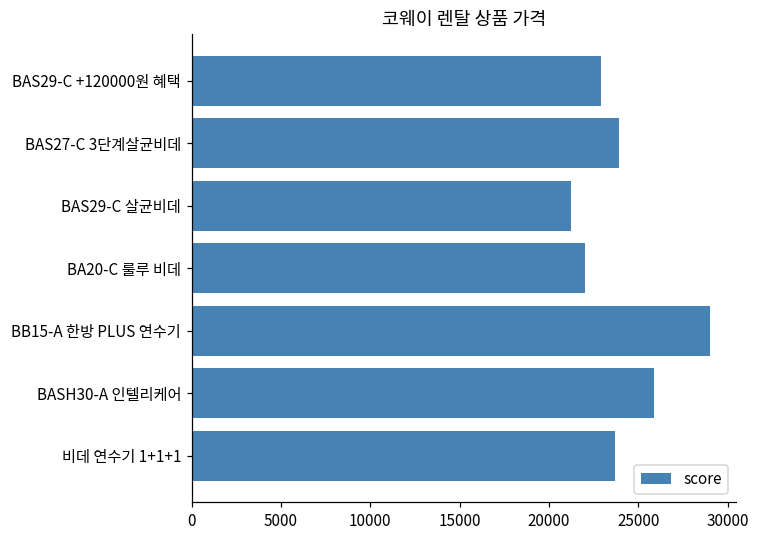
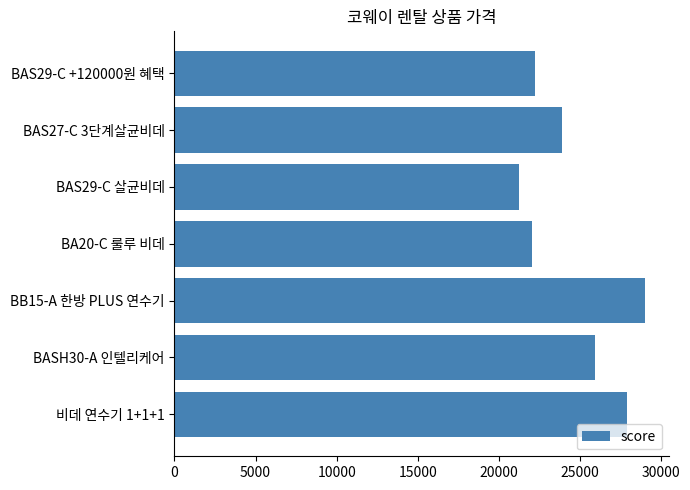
BAS29-C +120000원 혜택: 22900 -> 22200
비데 연수기 1+1+1: 23700 -> 27900
